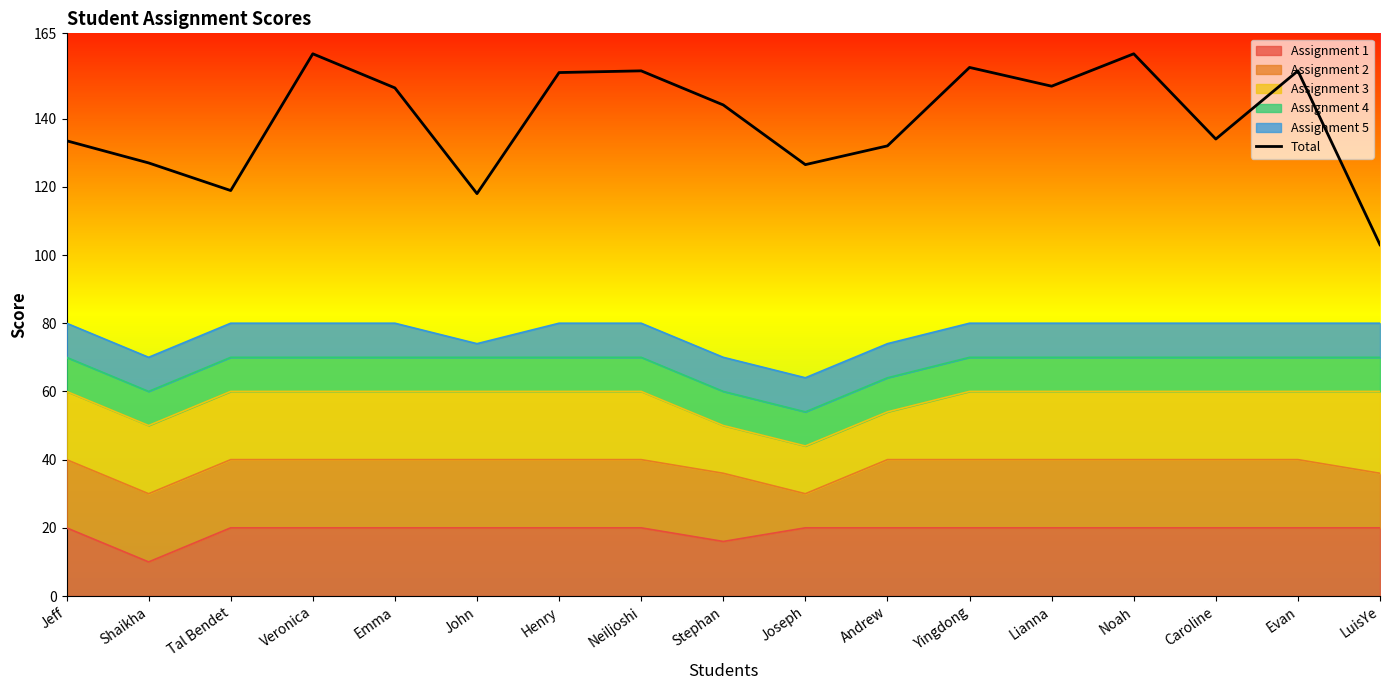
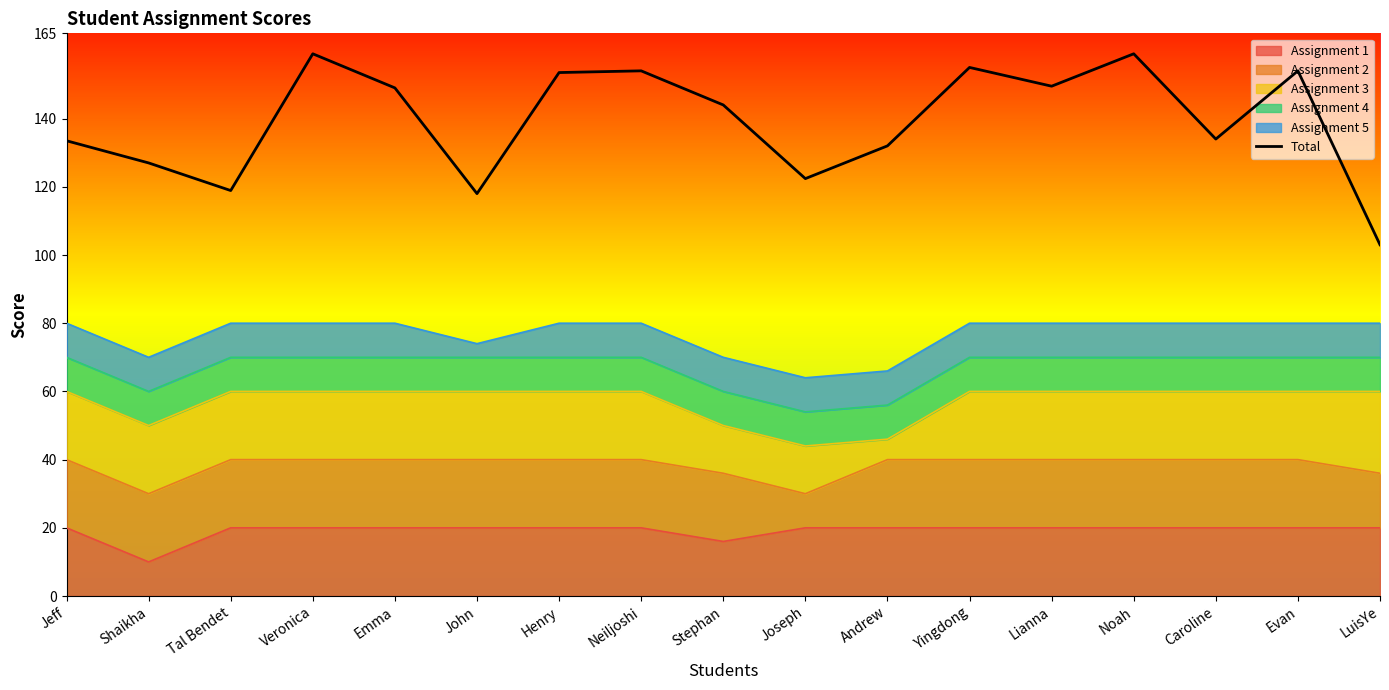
Total, Joseph: 127 -> 122
Assignment 3, Andrew: 14 -> 6
